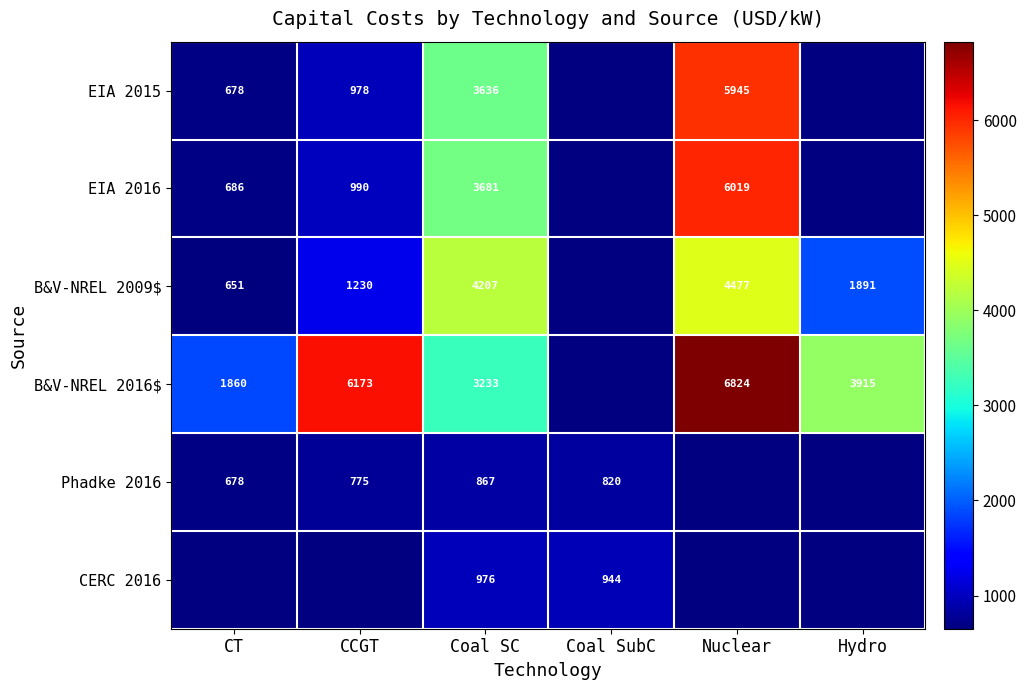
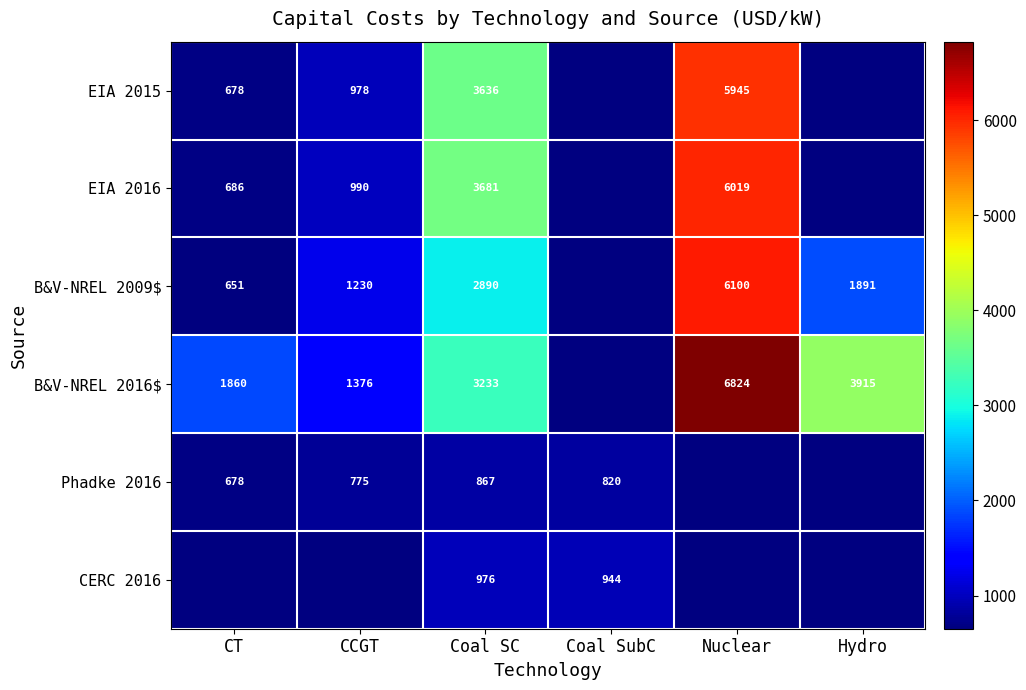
B&V-NREL 2009$, Coal SC: 4207 -> 2890
B&V-NREL 2009$, Nuclear: 4477 -> 6100
B&V-NREL 2016$, CCGT: 6173 -> 1376
